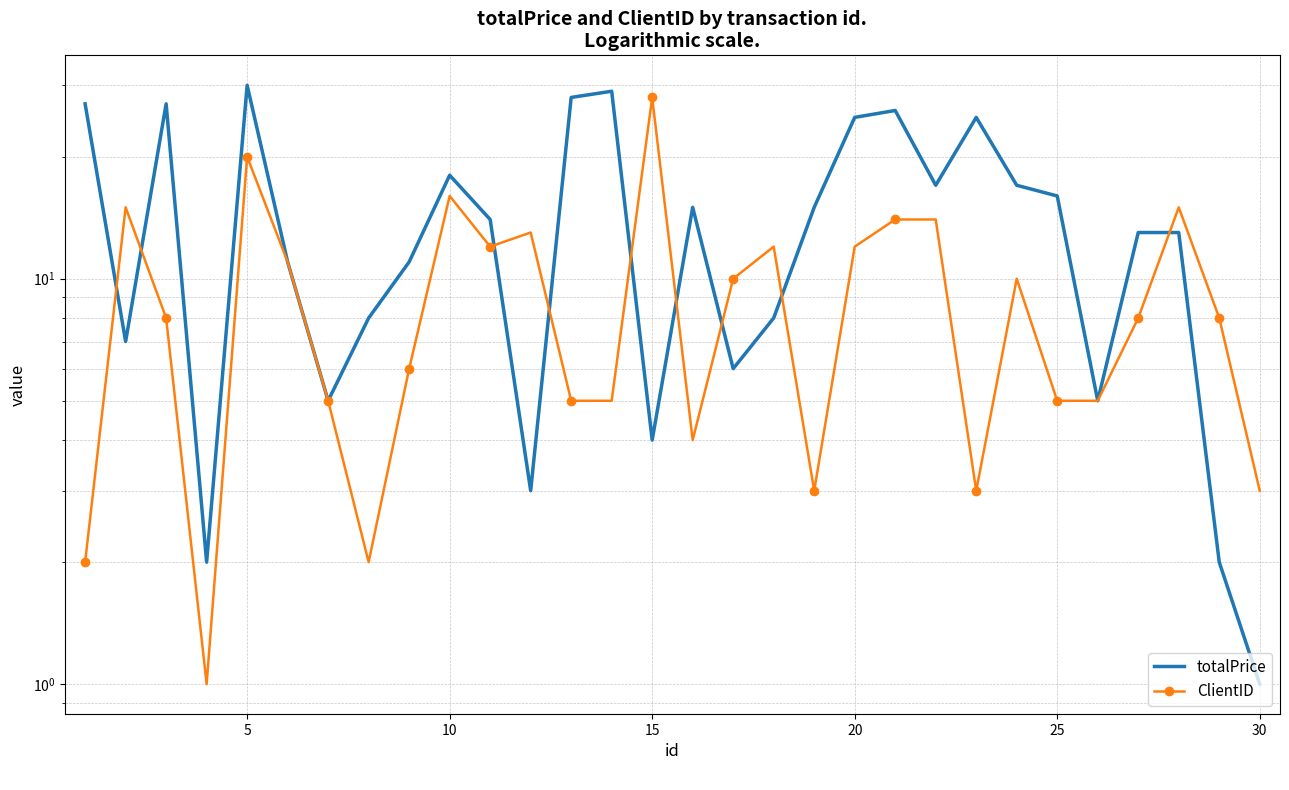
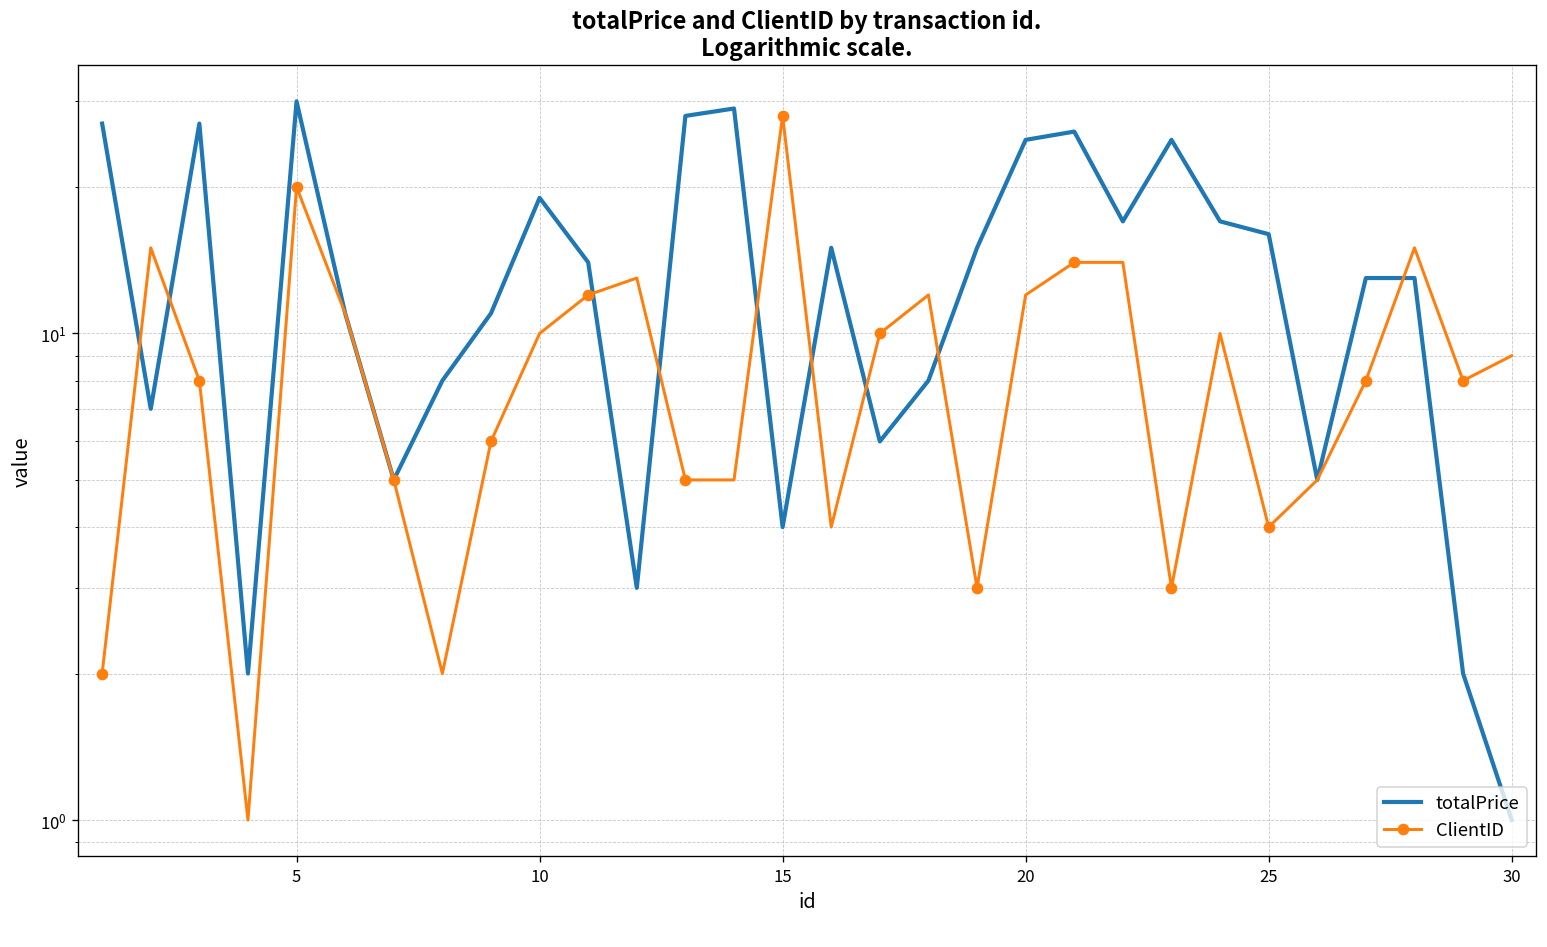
totalPrice, 10: 18 -> 19
ClientID, 10: 16 -> 10
ClientID, 25: 5 -> 4
ClientID, 30: 3 -> 9
